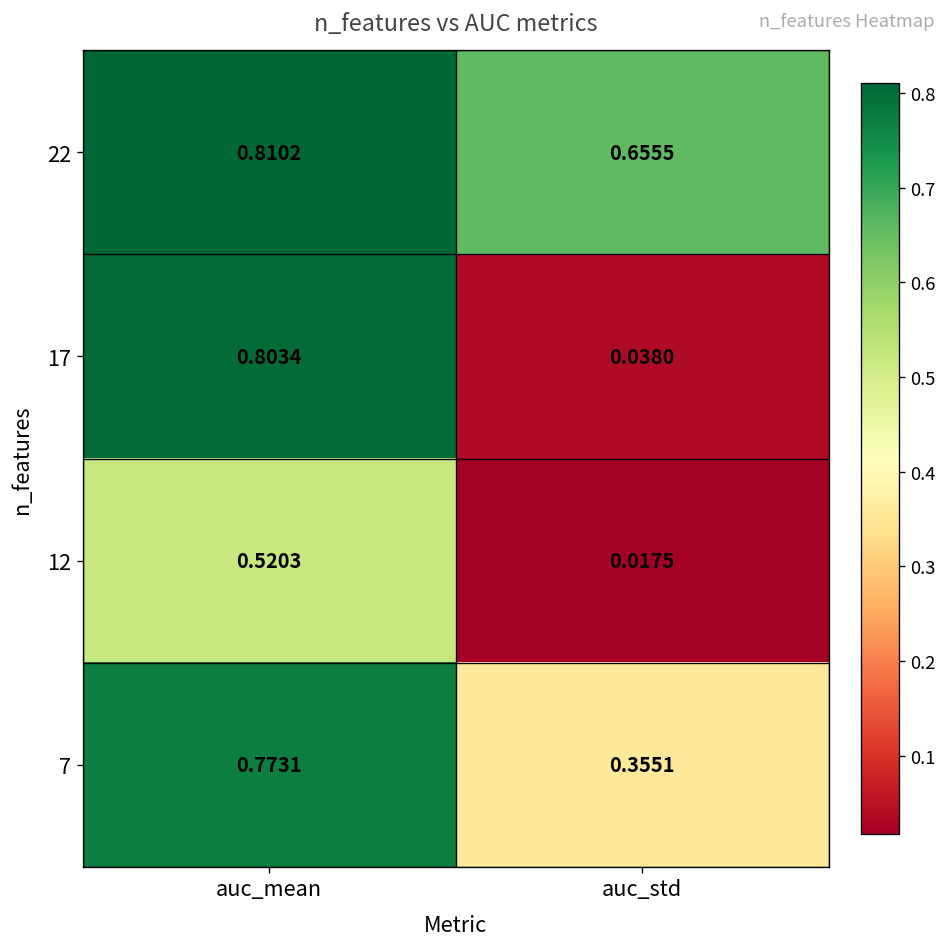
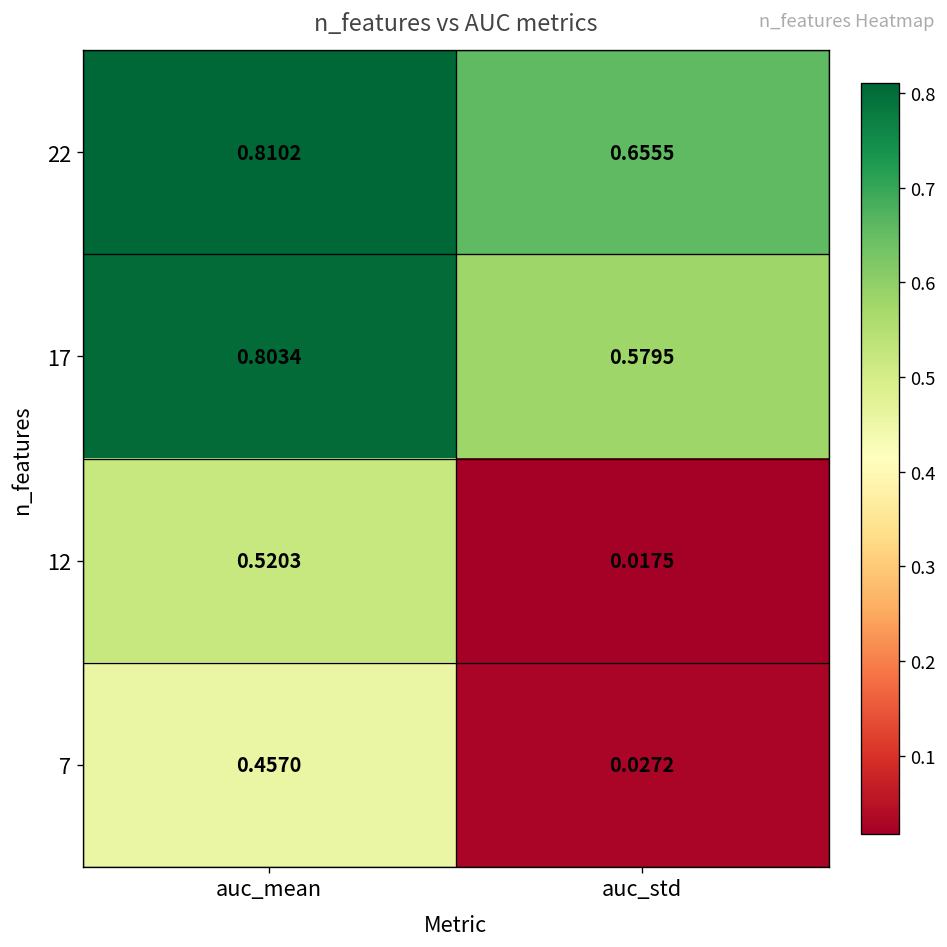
17, auc_std: 0.0380 -> 0.5795
7, auc_mean: 0.7731 -> 0.4570
7, auc_std: 0.3551 -> 0.0272
